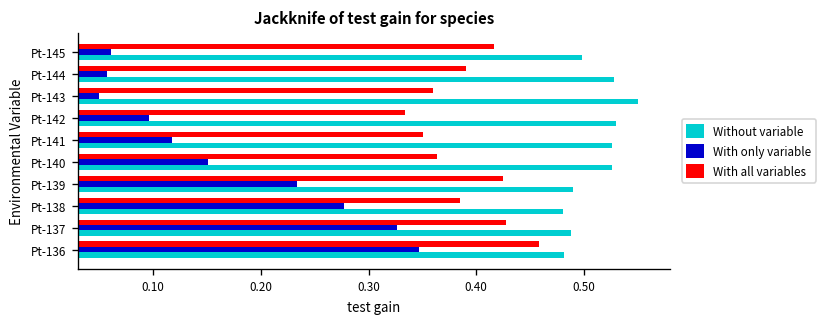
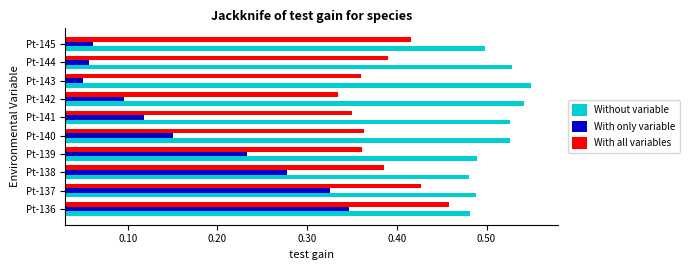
Without variable, Pt-142: 0.53 -> 0.54
With all variables, Pt-139: 0.43 -> 0.36
